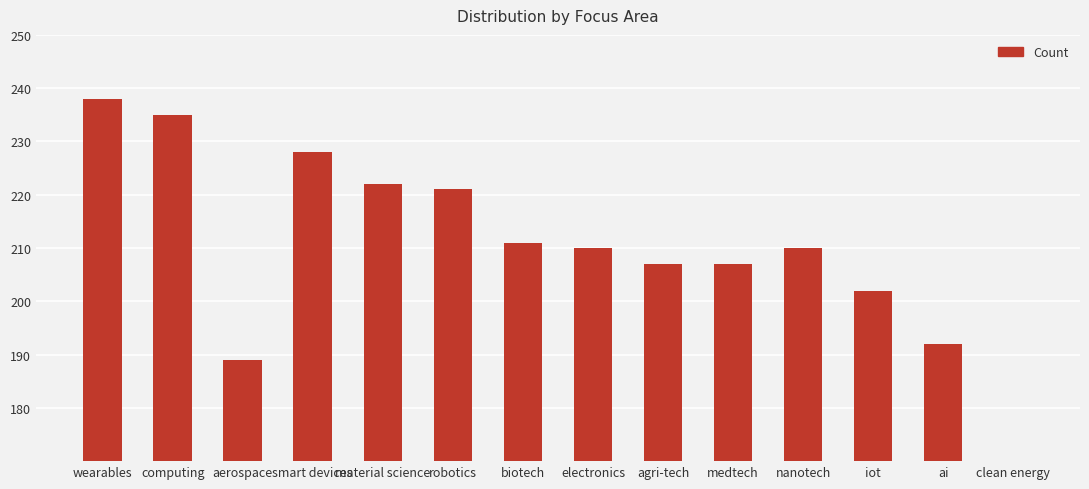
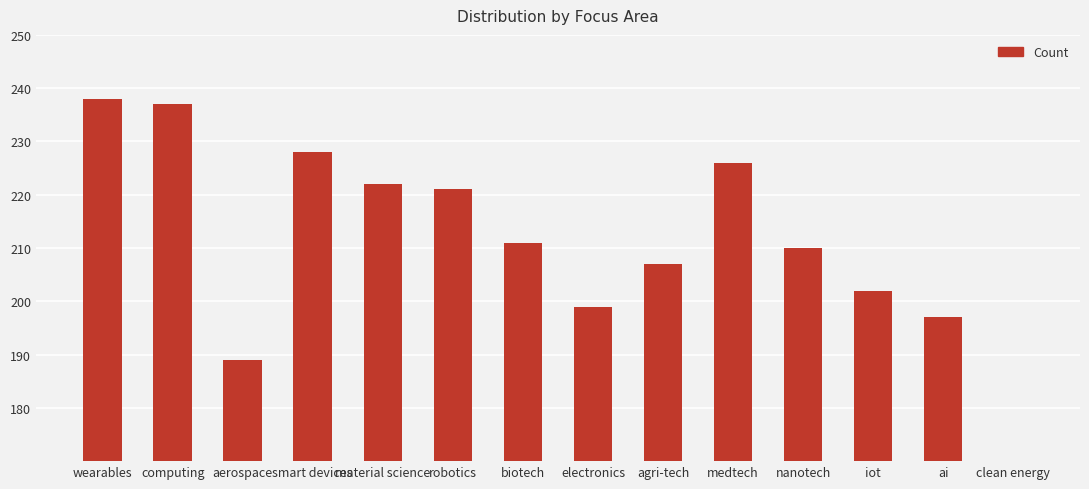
computing: 235 -> 237
electronics: 210 -> 199
medtech: 207 -> 226
ai: 192 -> 197
